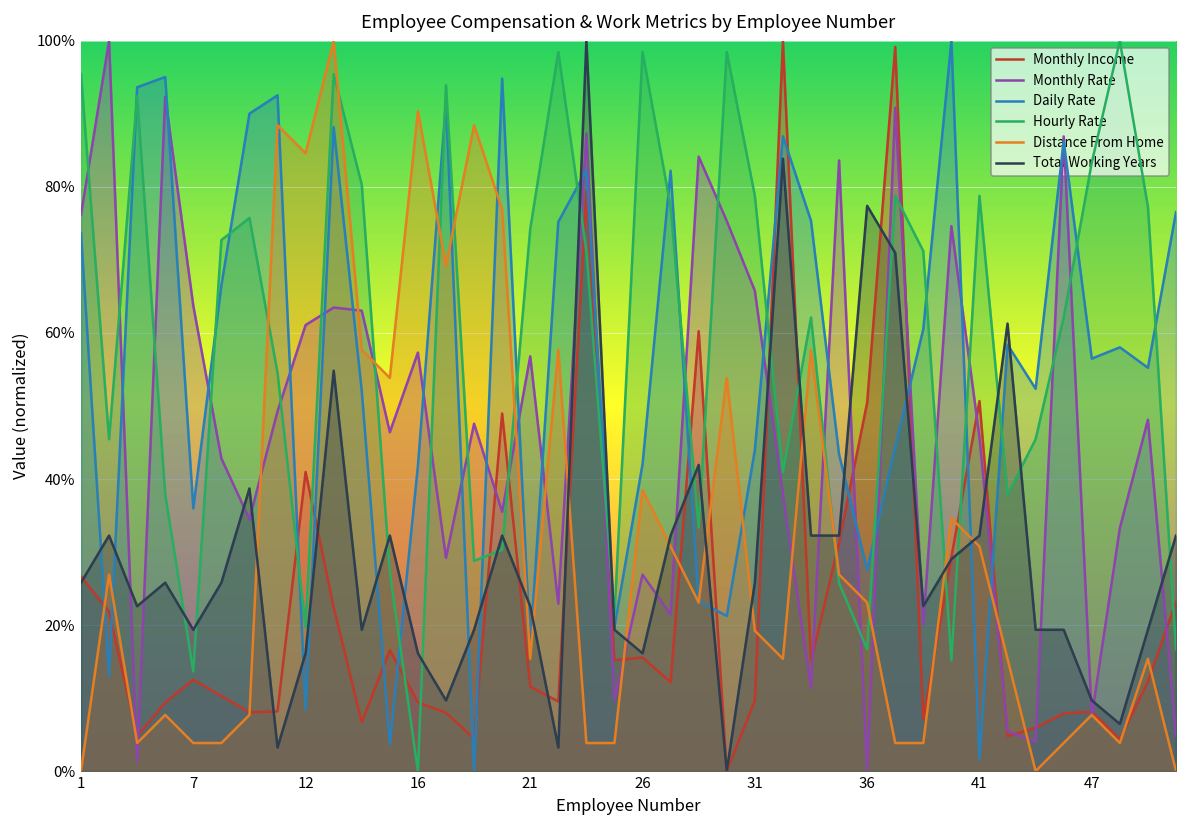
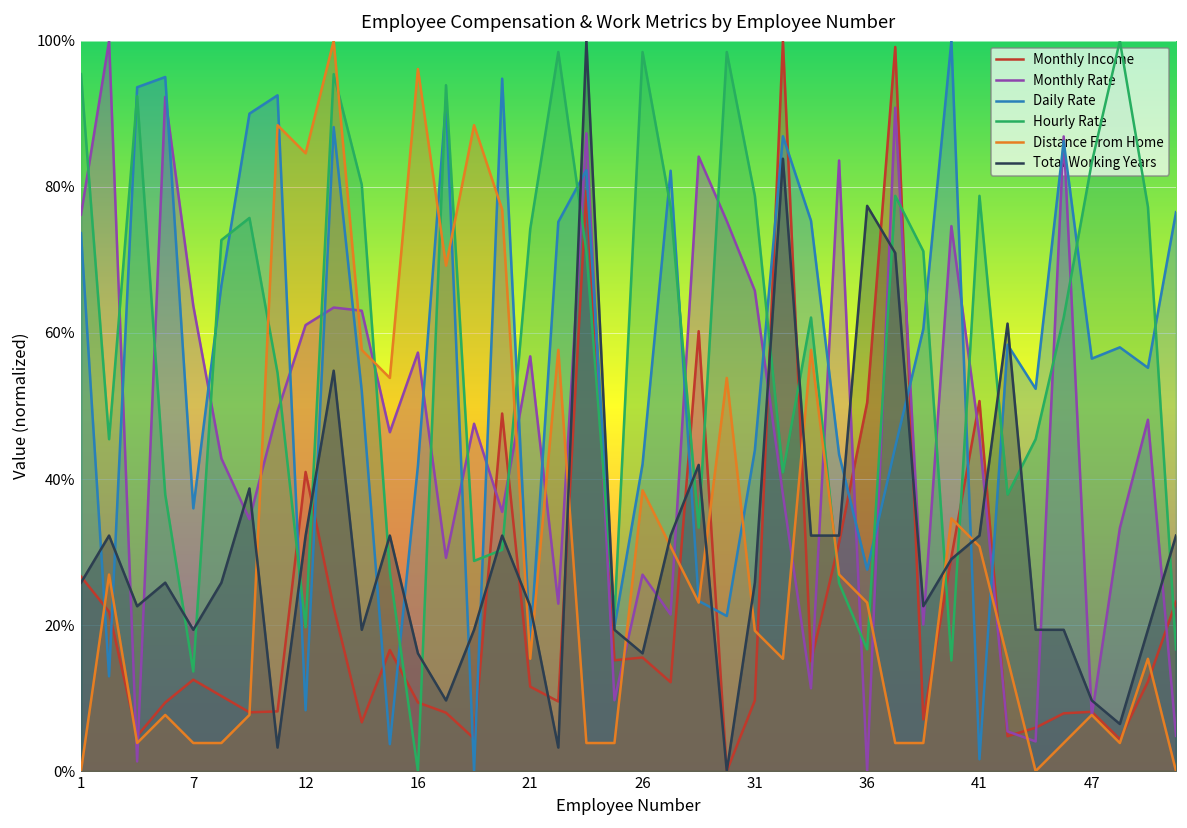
Total Working Years, 12: 16% -> 32%
Distance From Home, 16: 90% -> 96%
